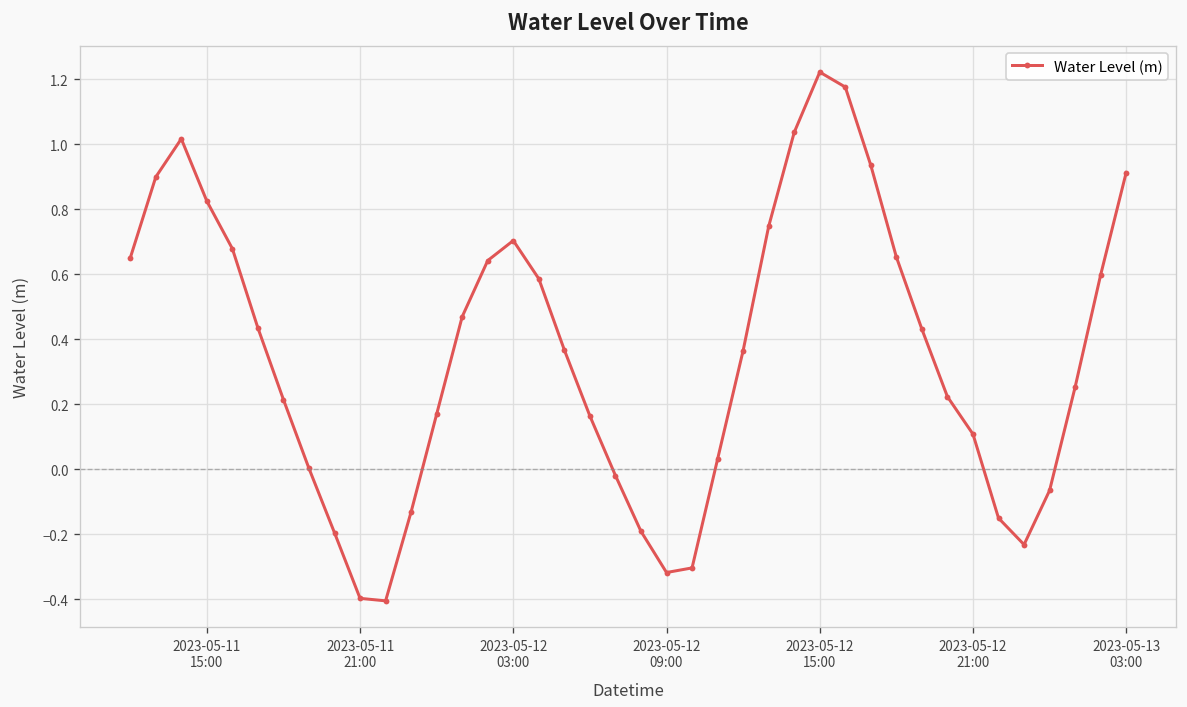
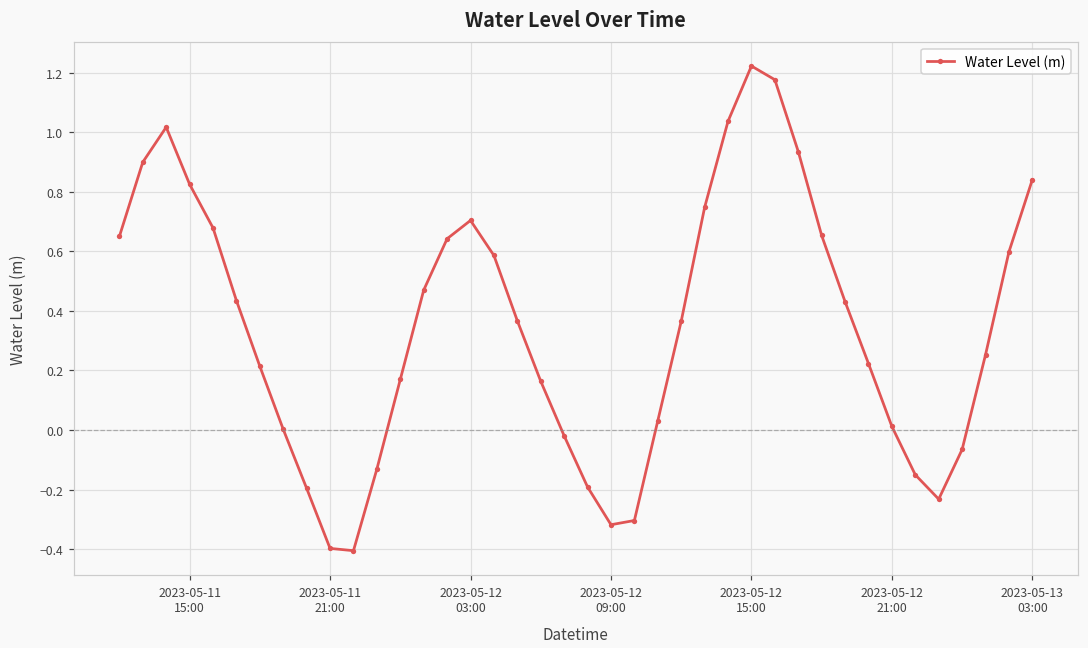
2023-05-12 21:00: 0.11 -> 0.01
2023-05-13 03:00: 0.91 -> 0.84
